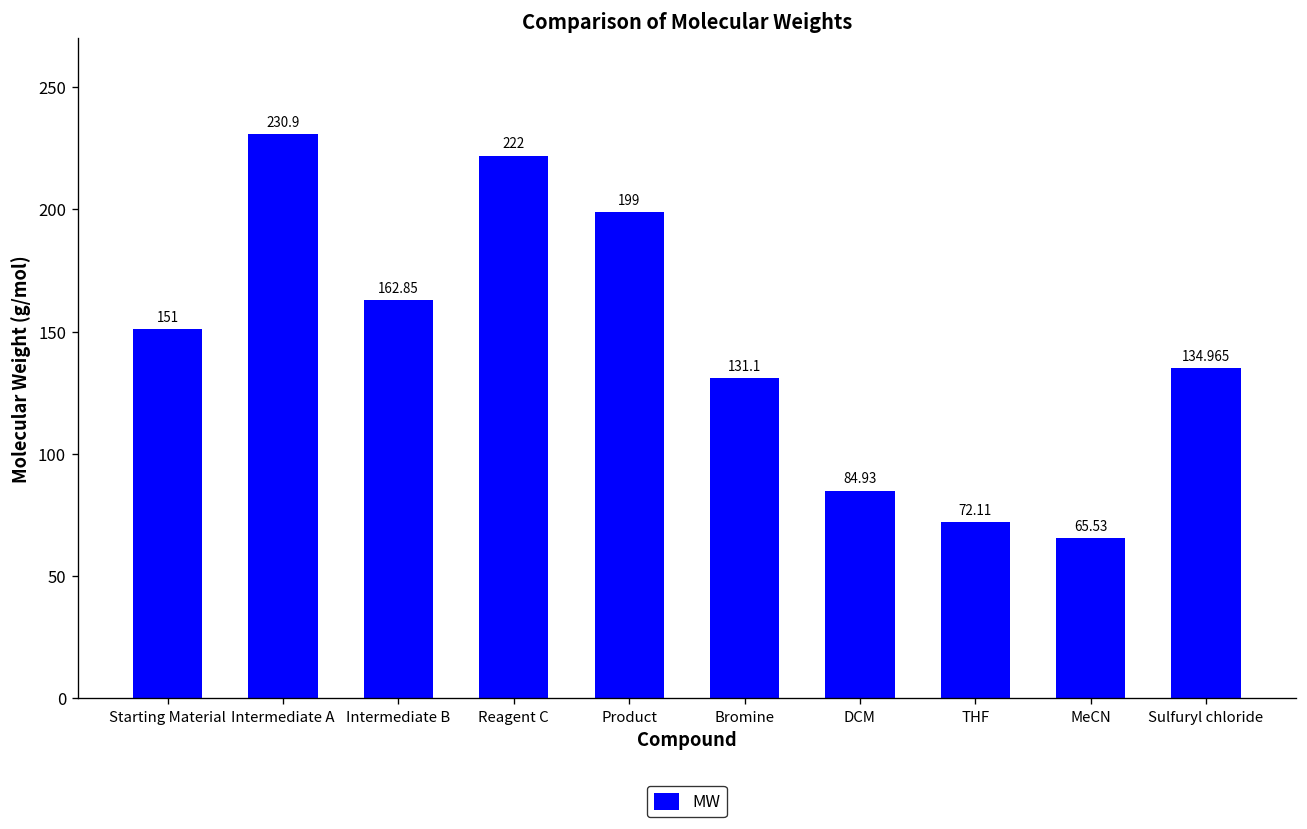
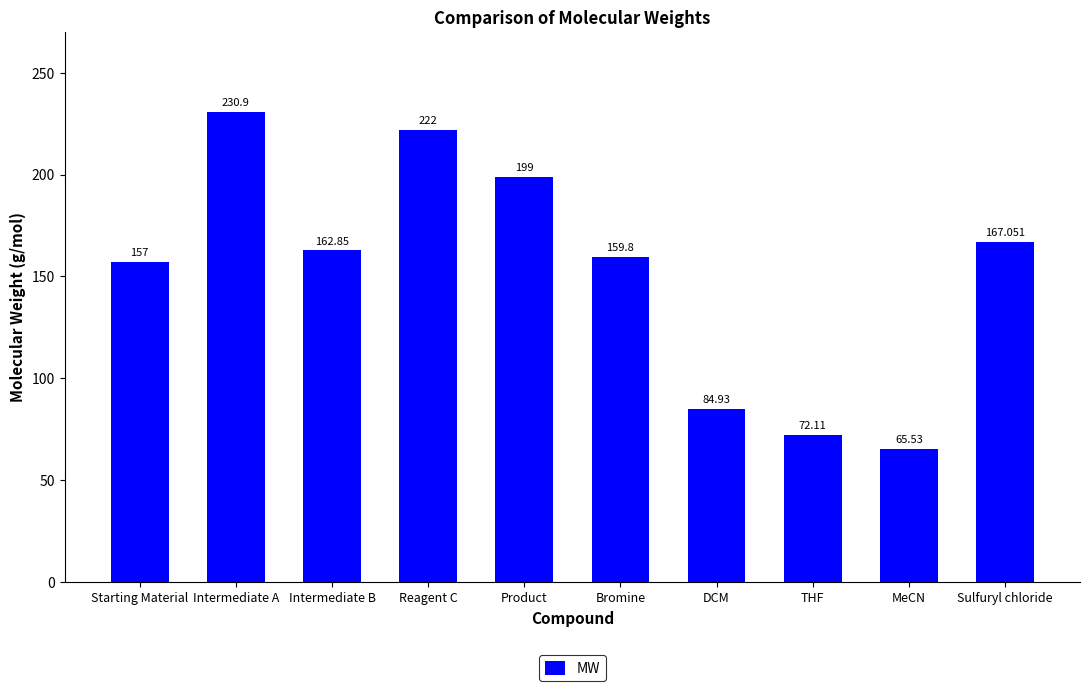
Starting Material: 151 -> 157
Bromine: 131.1 -> 159.8
Sulfuryl chloride: 134.965 -> 167.051
